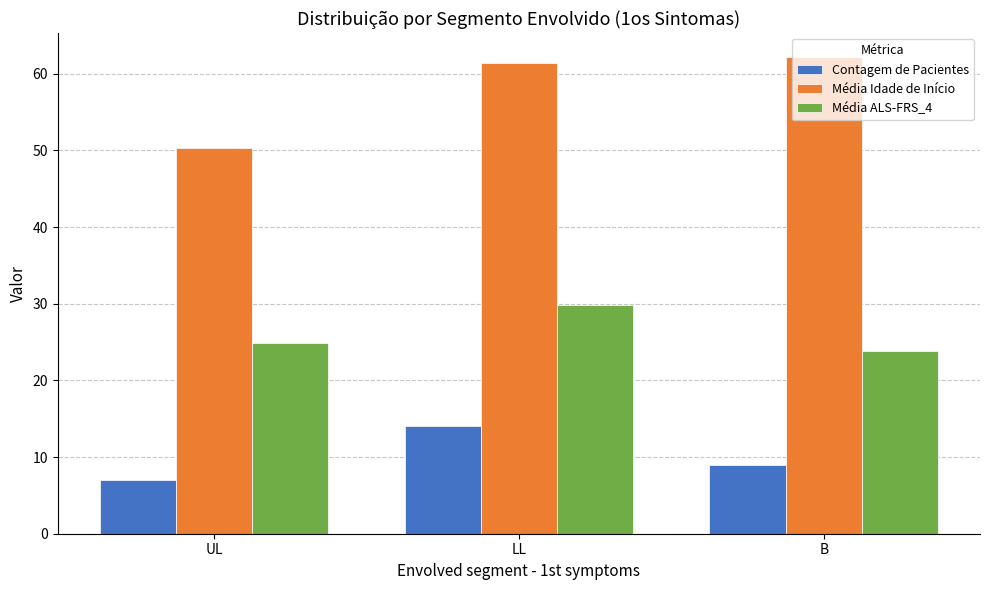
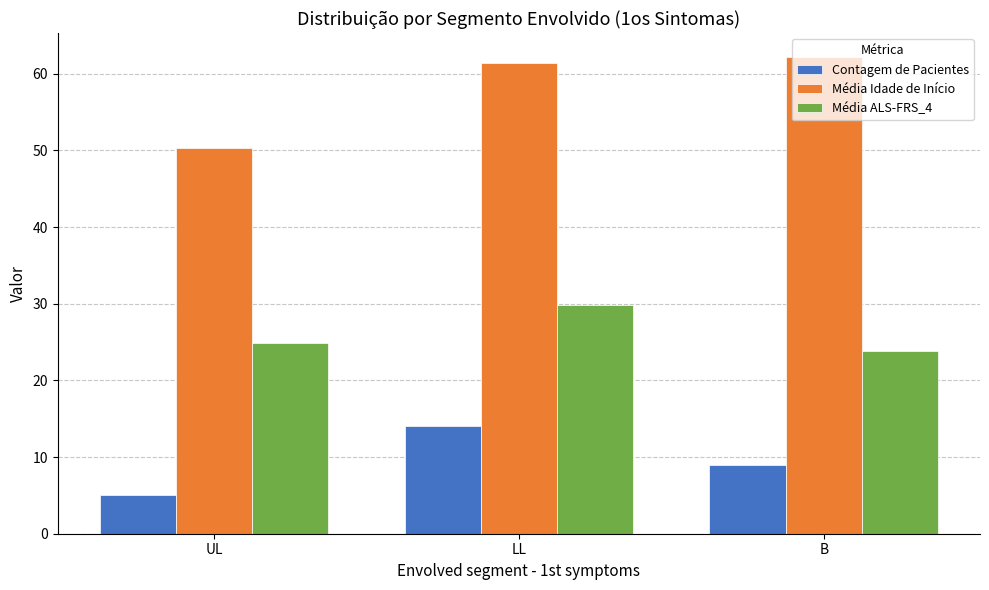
Contagem de Pacientes, UL: 7 -> 5
